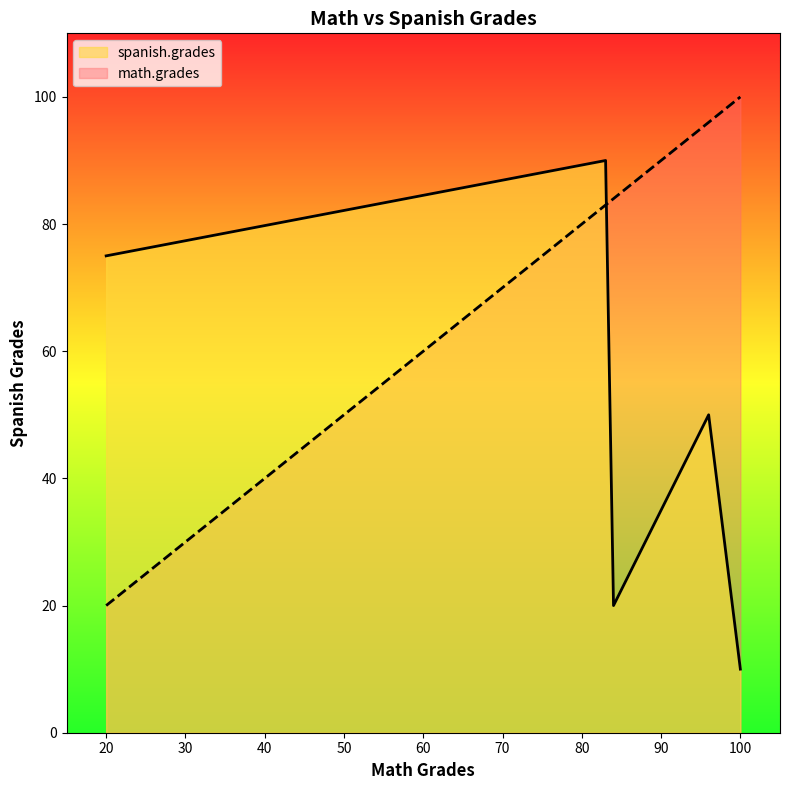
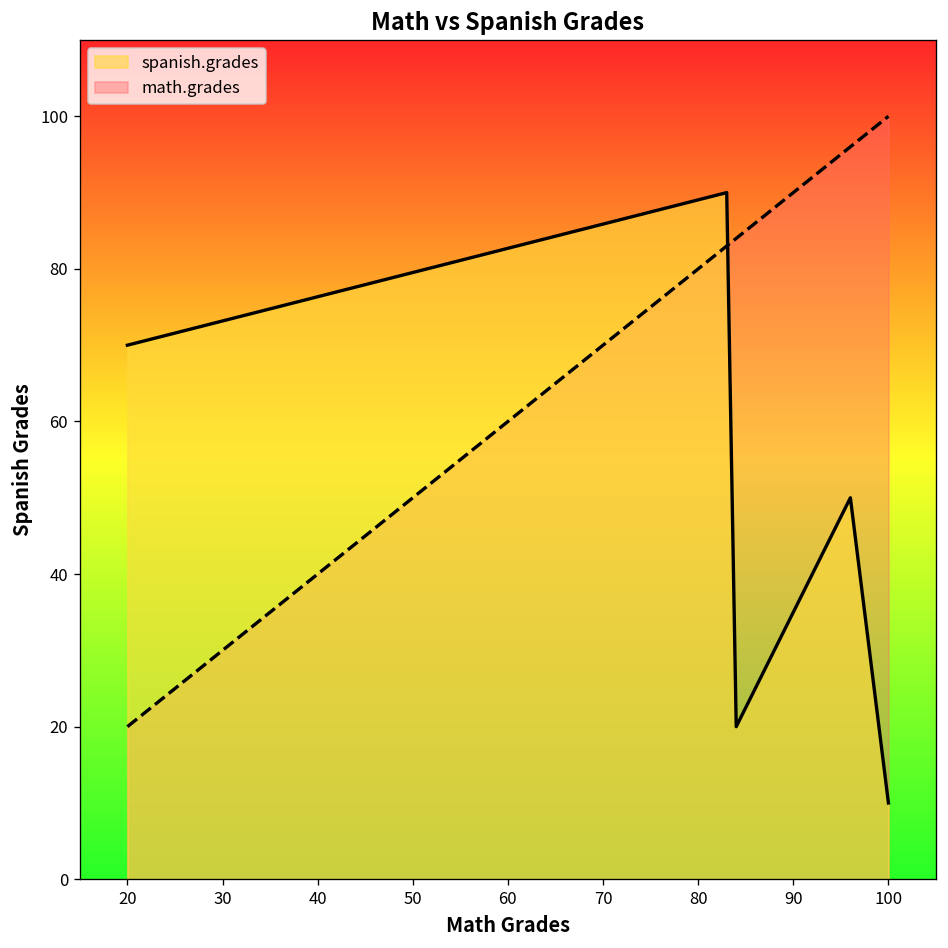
spanish.grades, 20: 75 -> 70
